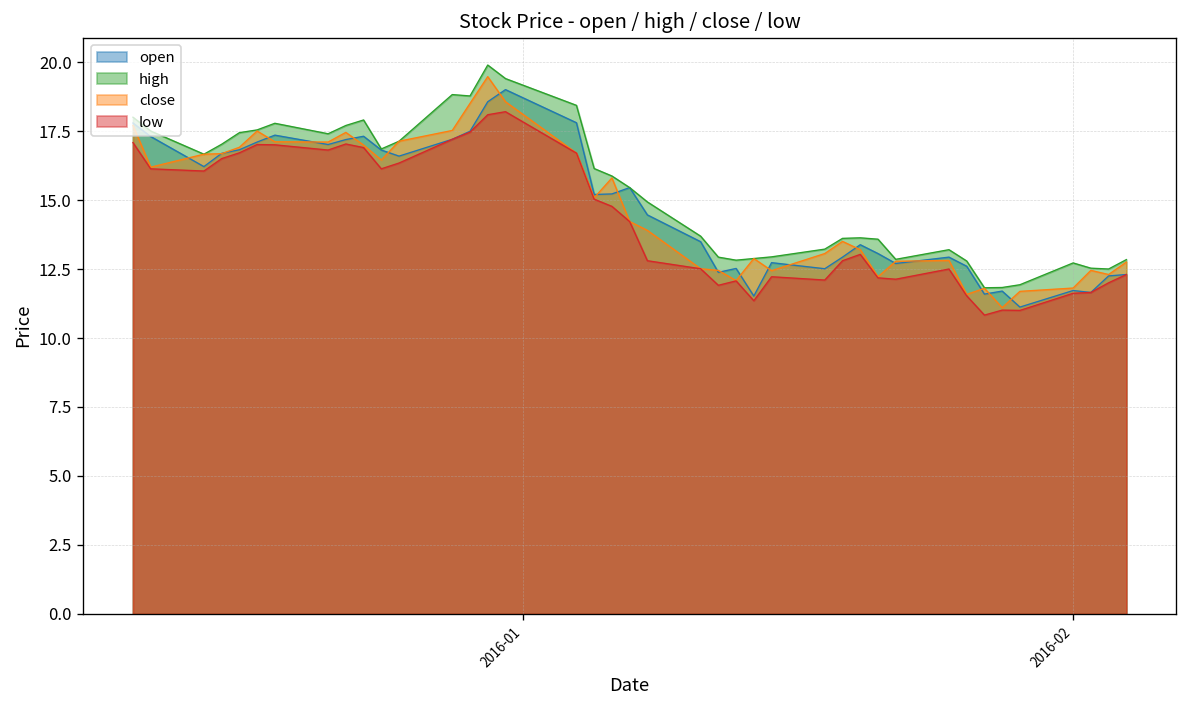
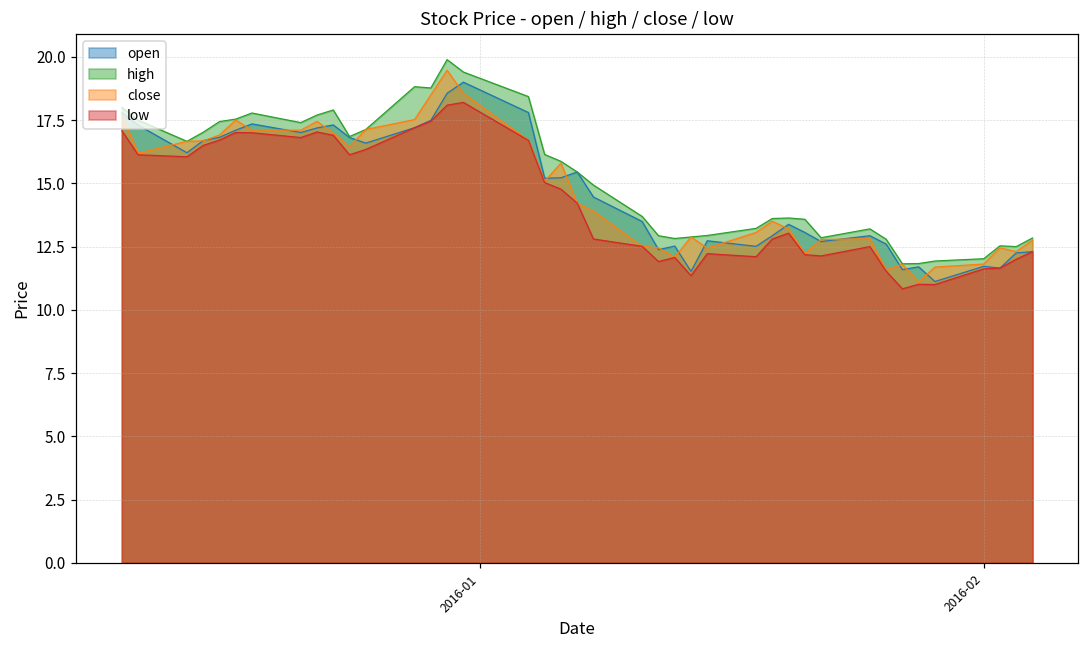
high, 2016-02: 12.7 -> 12.0
